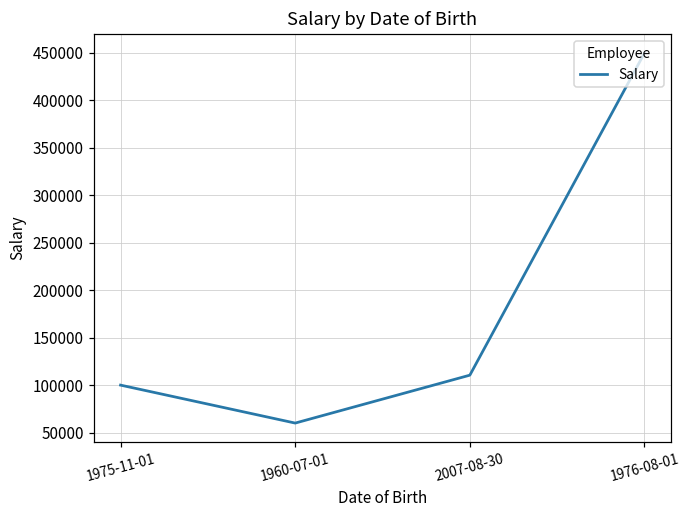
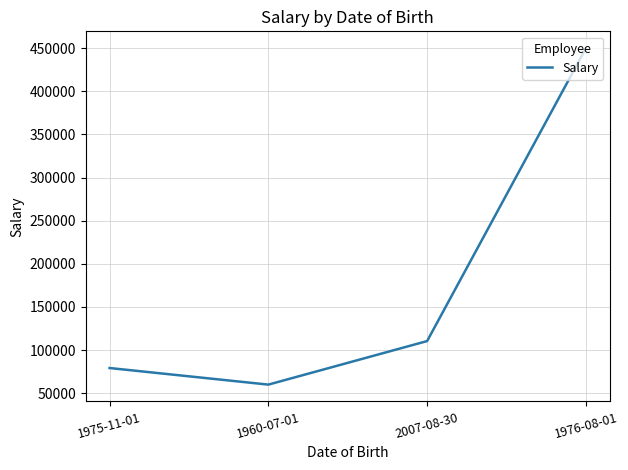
1975-11-01: 100000 -> 80000
